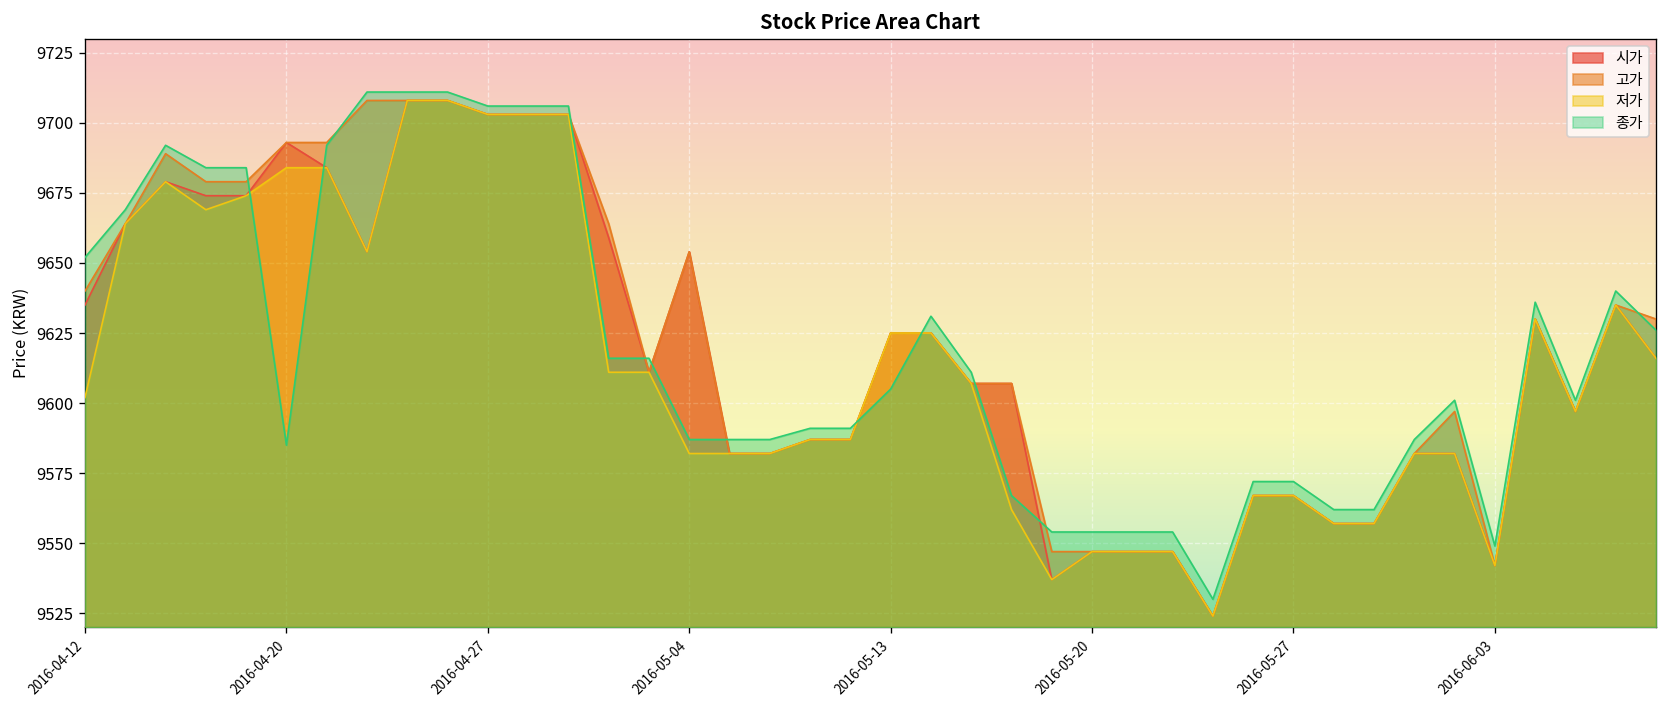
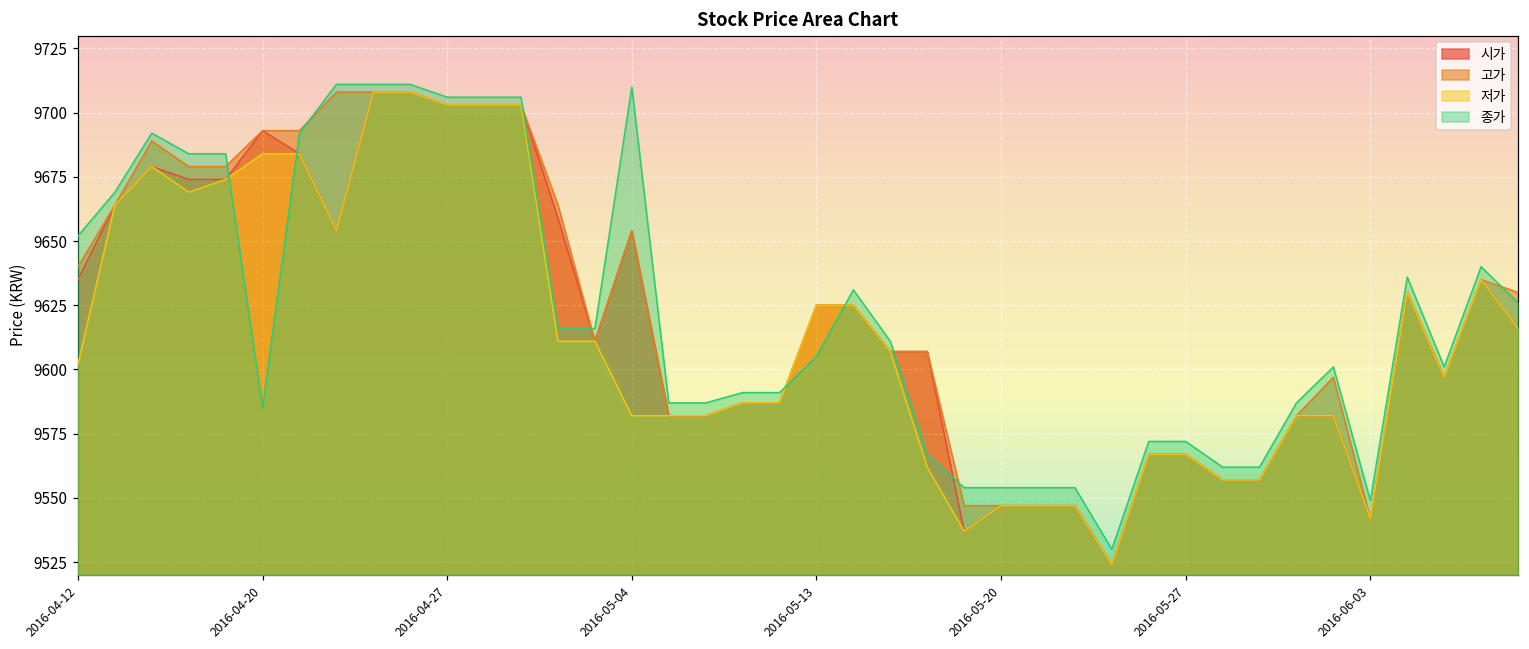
종가, 2016-05-04: 9587 -> 9710
